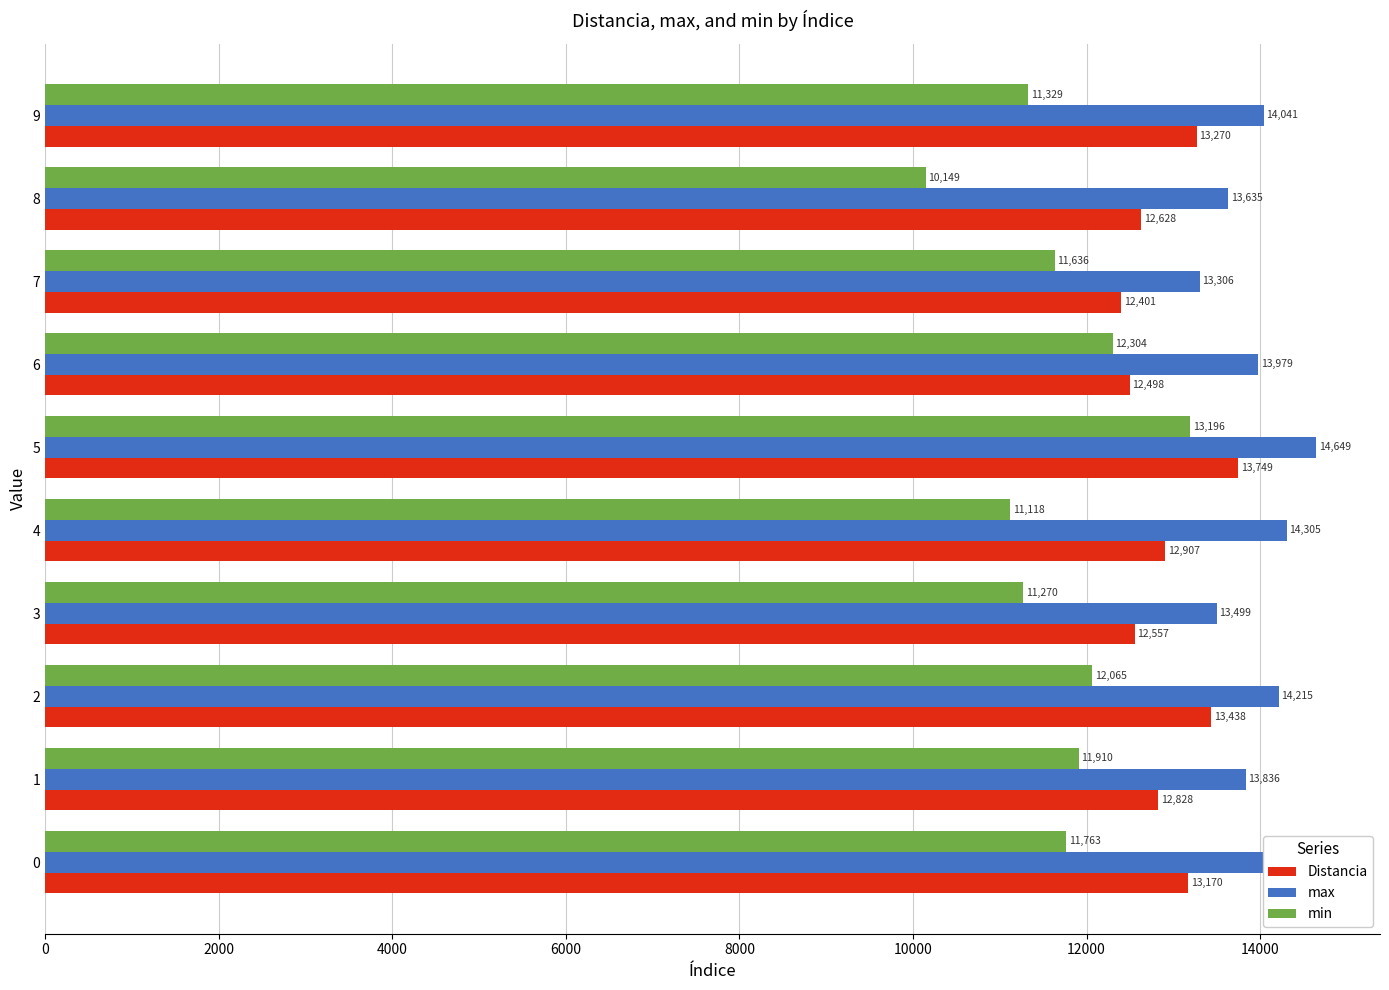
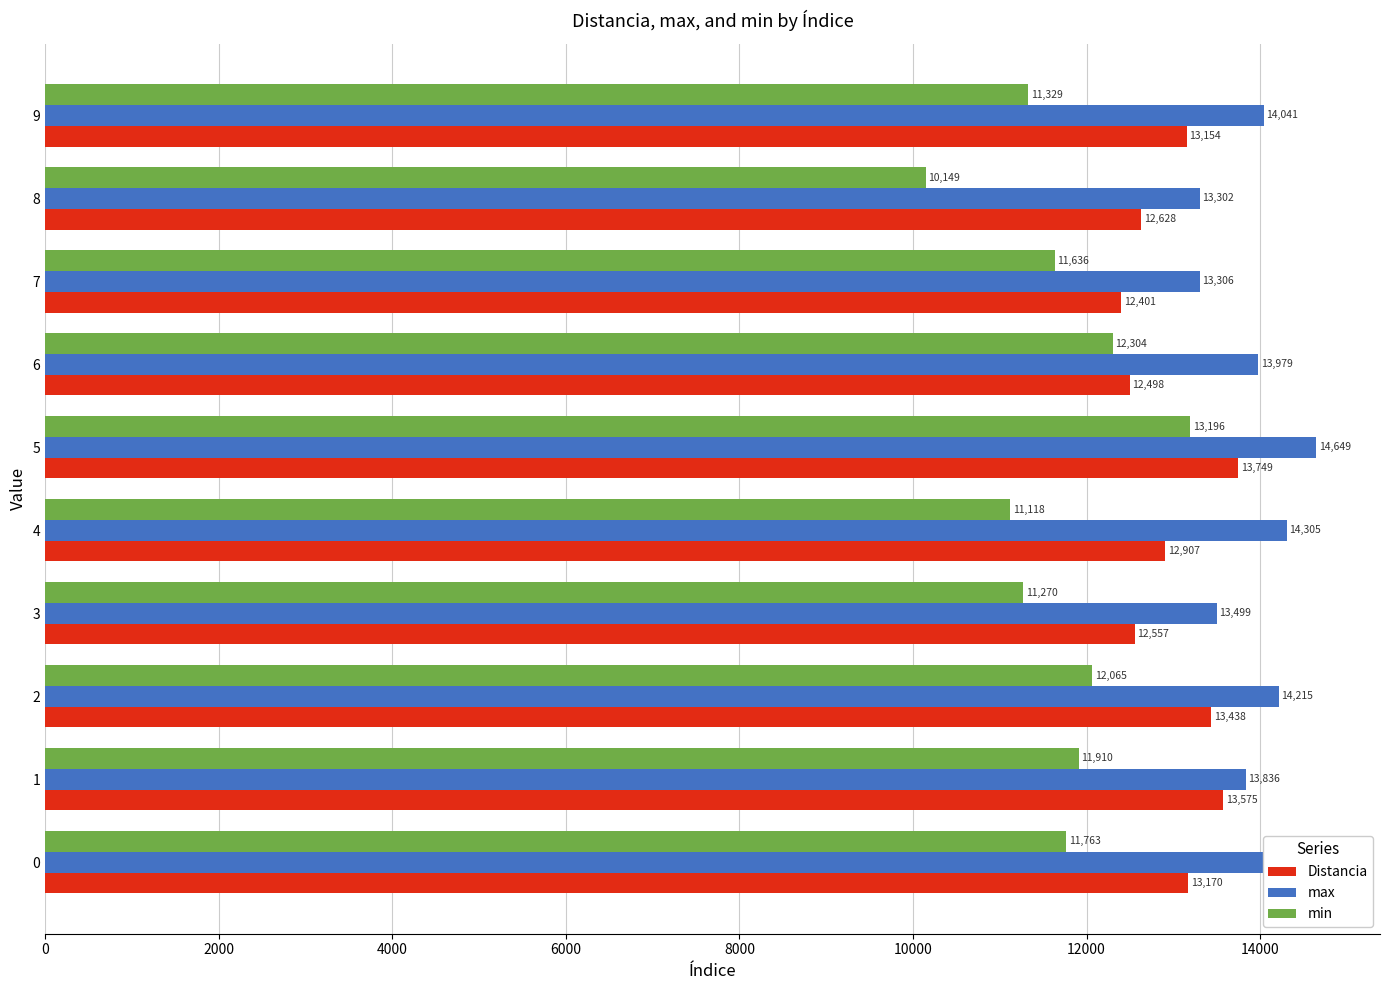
Distancia, 9: 13,270 -> 13,154
max, 8: 13,635 -> 13,302
Distancia, 1: 12,828 -> 13,575
